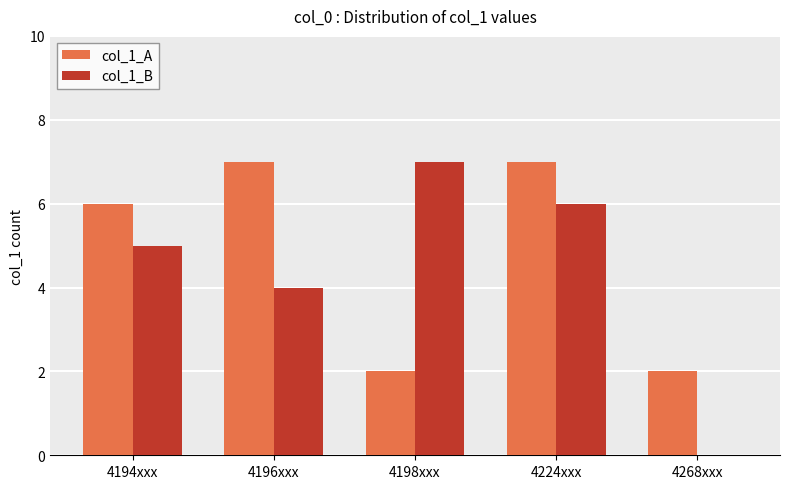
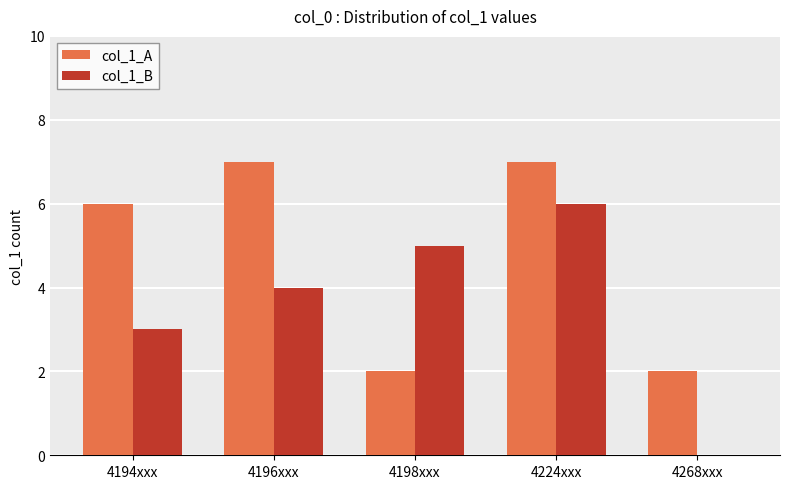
col_1_B, 4194xxx: 5 -> 3
col_1_B, 4198xxx: 7 -> 5
